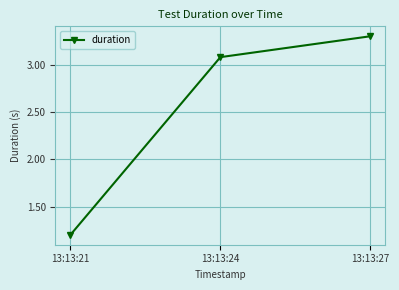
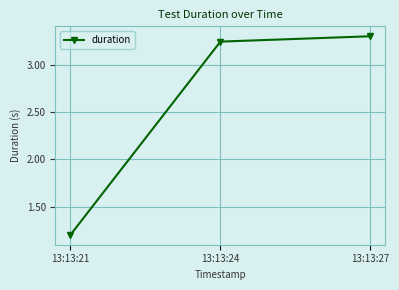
13:13:24: 3.1 -> 3.2
